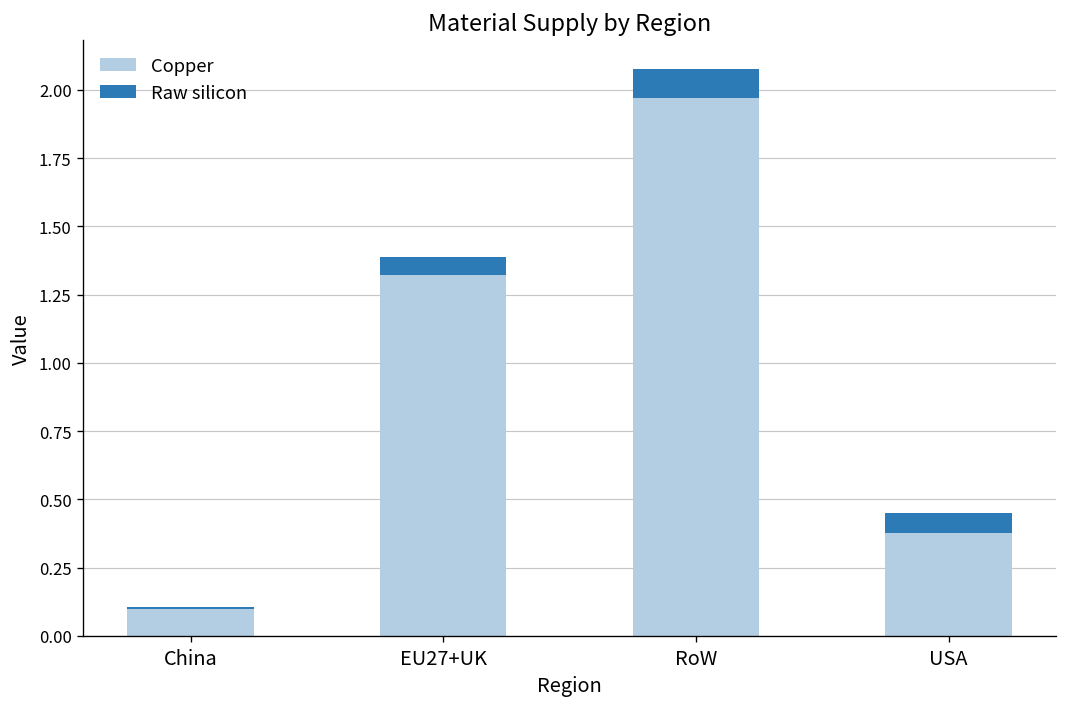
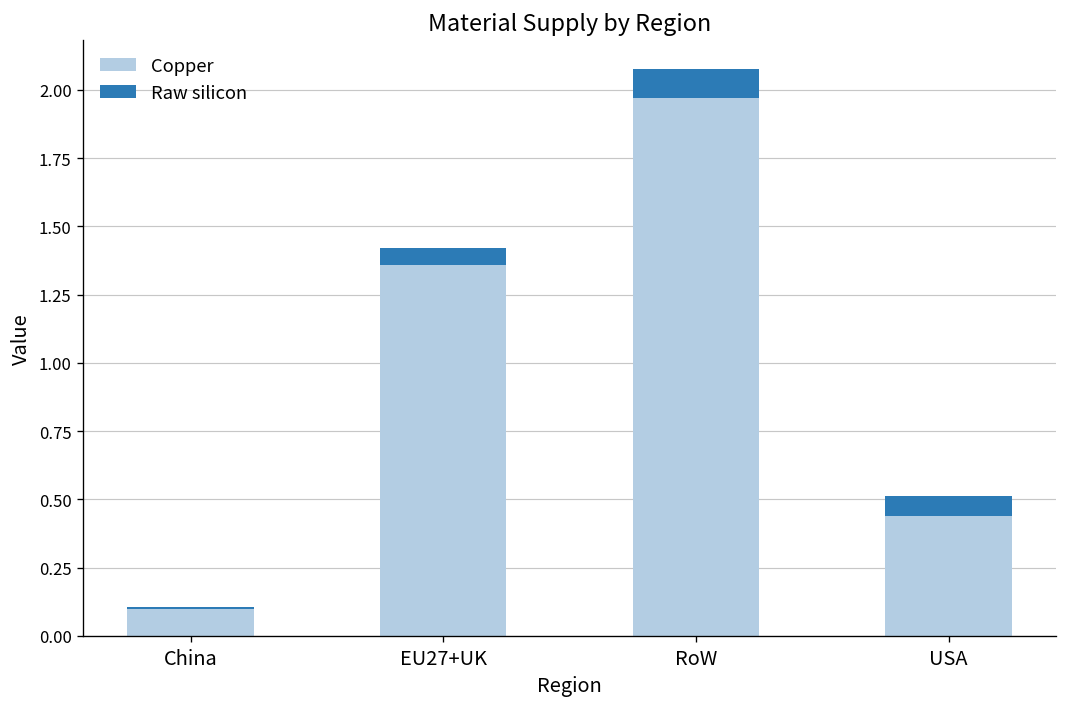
Copper, EU27+UK: 1.32 -> 1.36
Copper, USA: 0.38 -> 0.44
